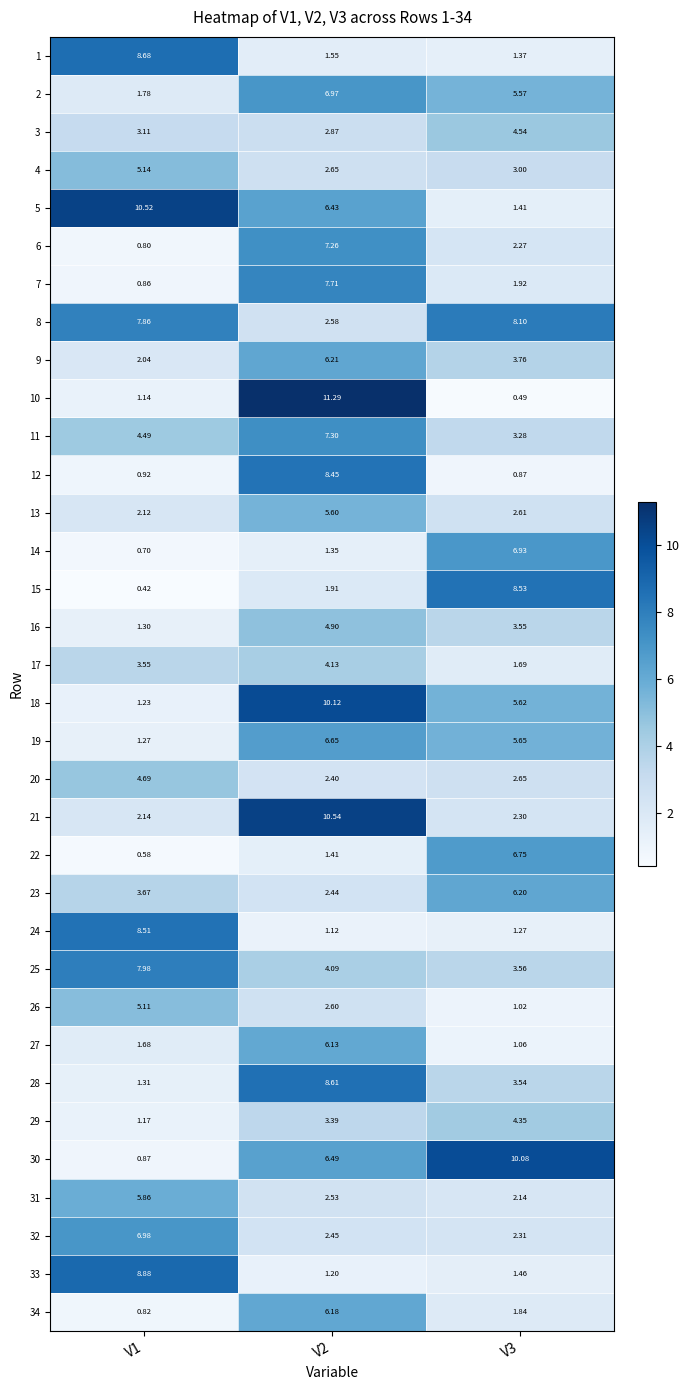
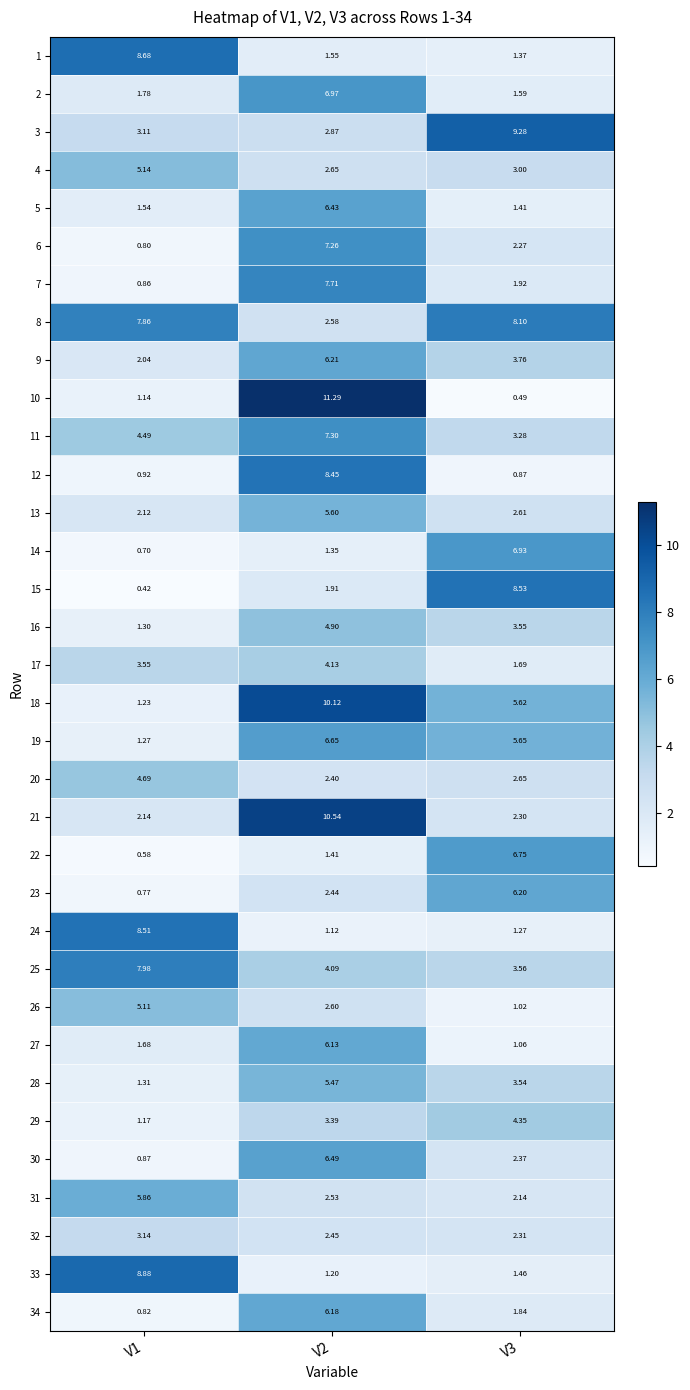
2, V3: 5.57 -> 1.59
3, V3: 4.54 -> 9.28
5, V1: 10.52 -> 1.54
23, V1: 3.67 -> 0.77
28, V2: 8.61 -> 5.47
30, V3: 10.08 -> 2.37
32, V1: 6.98 -> 3.14
